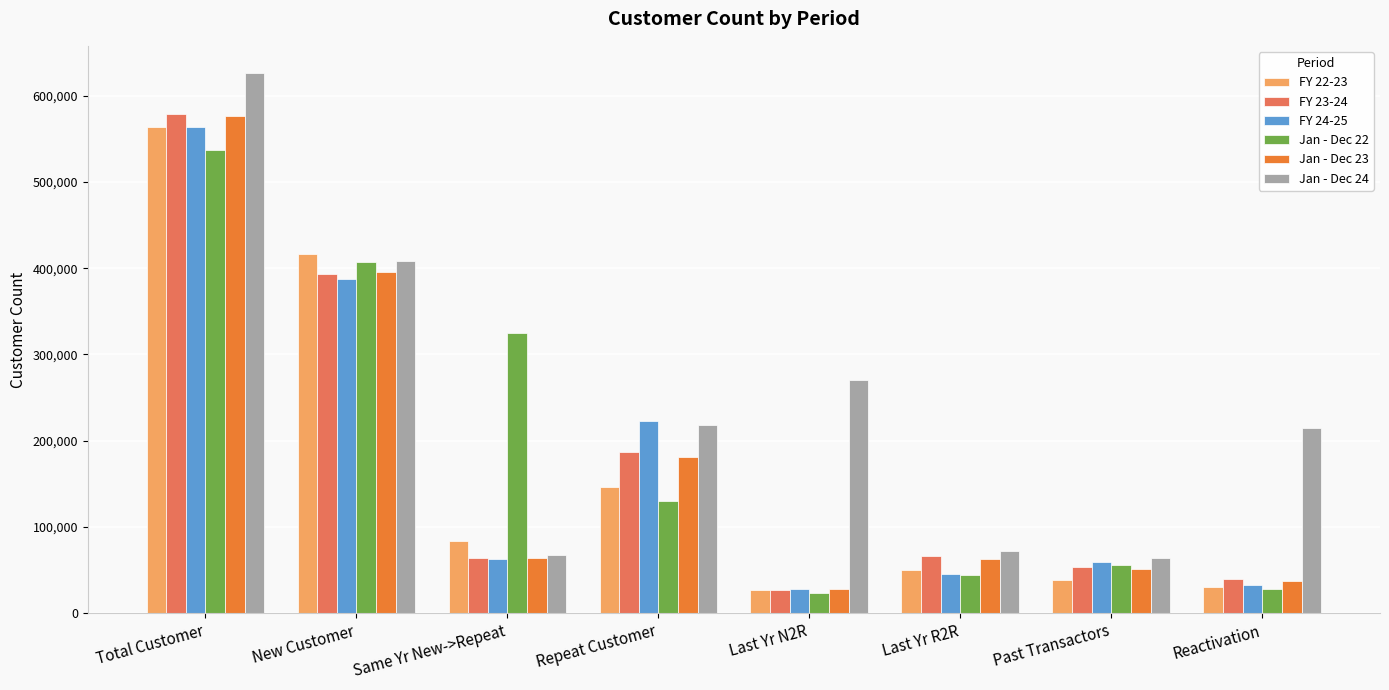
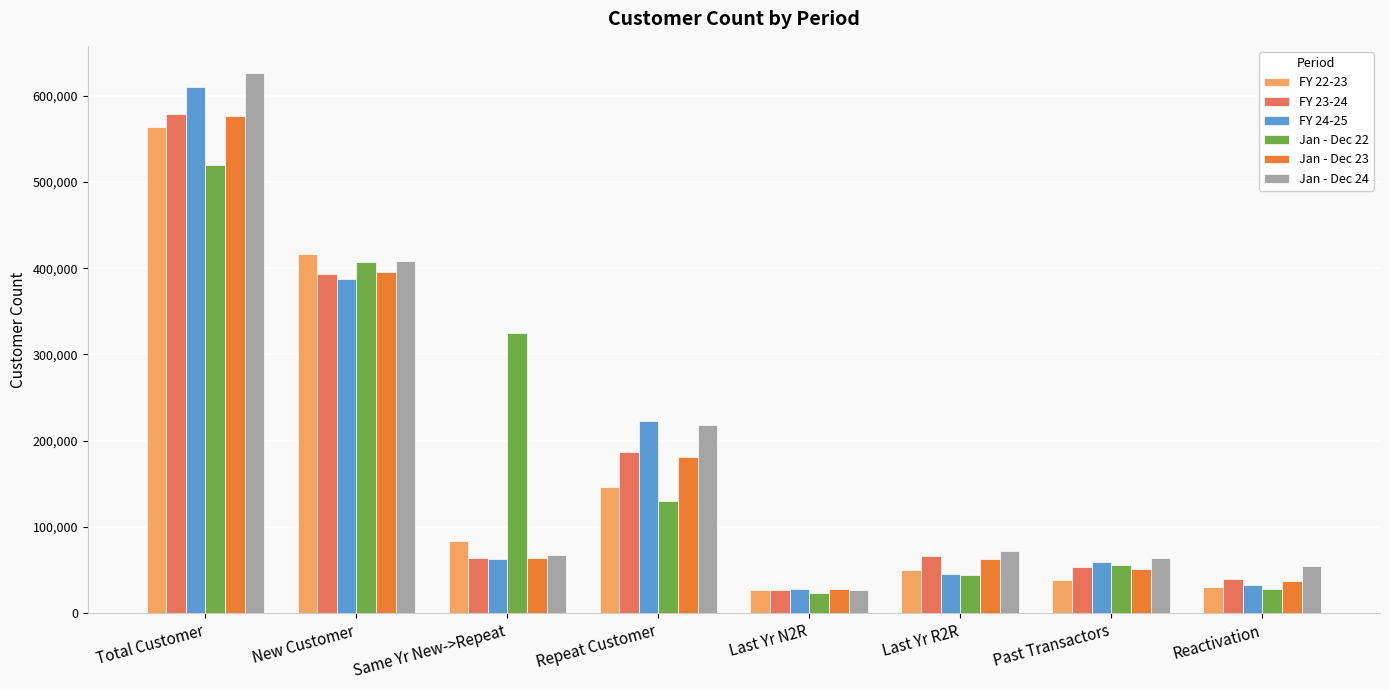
FY 24-25, Total Customer: 560,000 -> 610,000
Jan - Dec 22, Total Customer: 540,000 -> 520,000
Jan - Dec 24, Last Yr N2R: 270,000 -> 30,000
Jan - Dec 24, Reactivation: 210,000 -> 50,000
